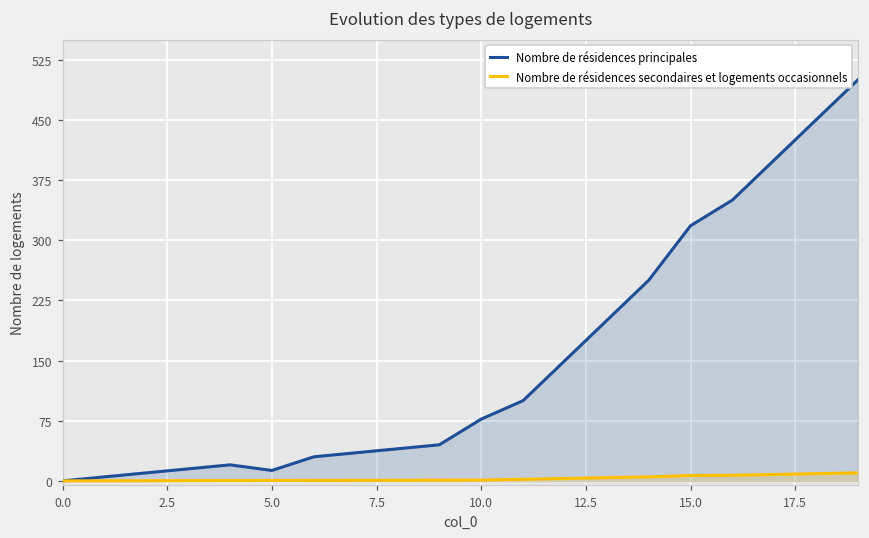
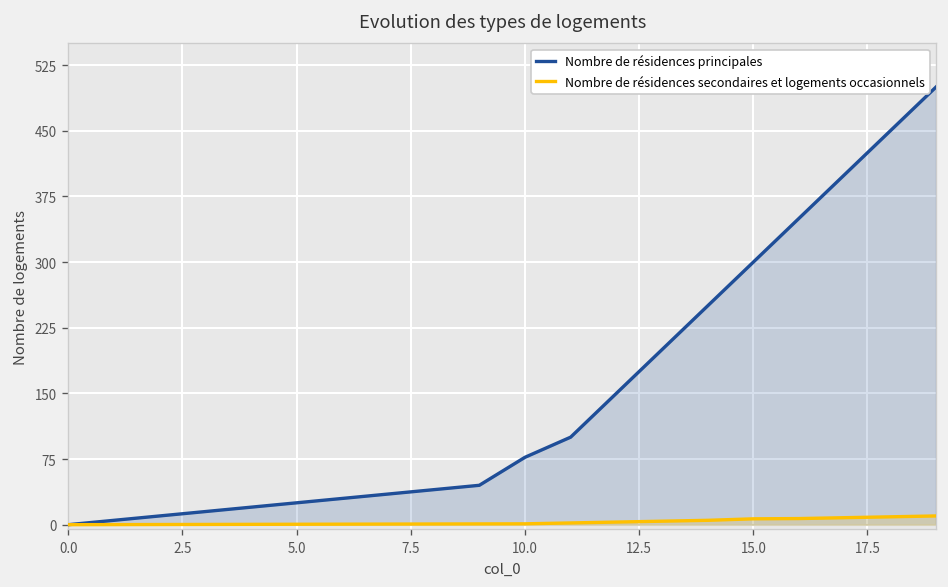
Nombre de résidences principales, 5.0: 10 -> 30
Nombre de résidences principales, 15.0: 320 -> 300
